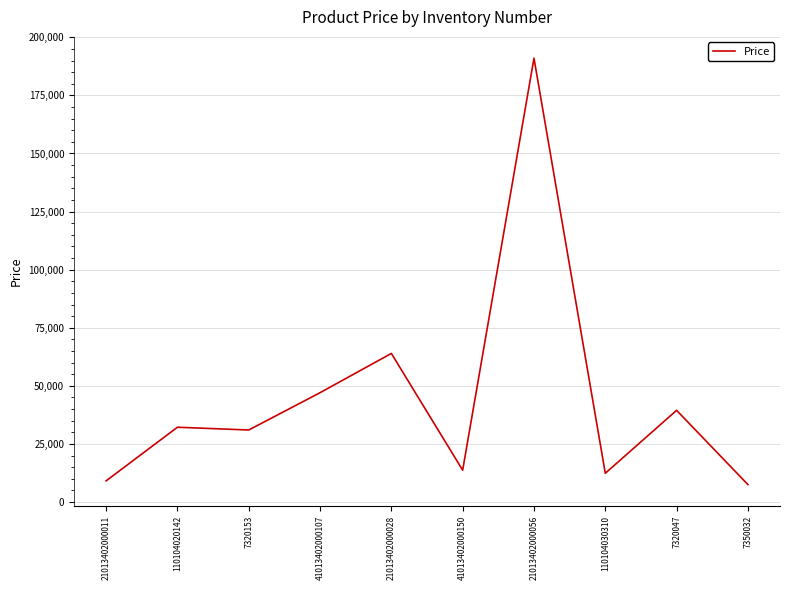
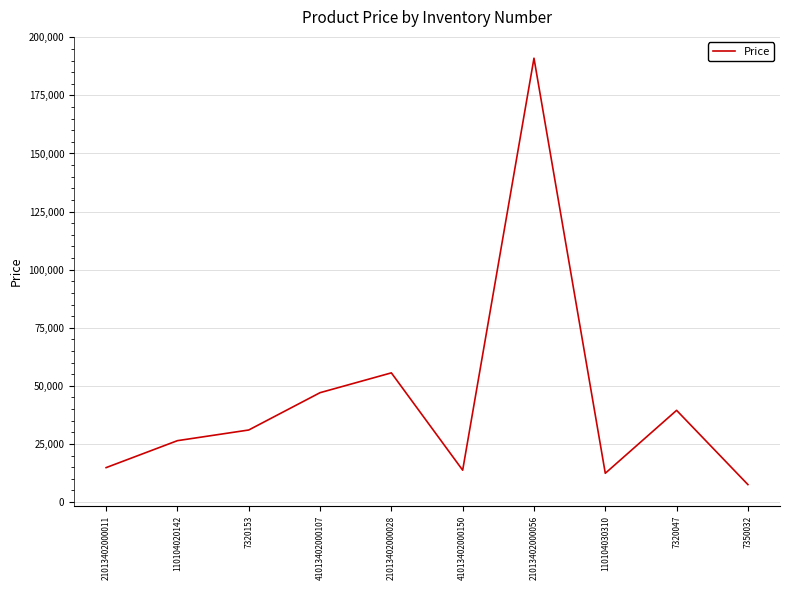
21013402000011: 9,000 -> 15,000
110104020142: 32,000 -> 26,000
21013402000028: 64,000 -> 56,000
